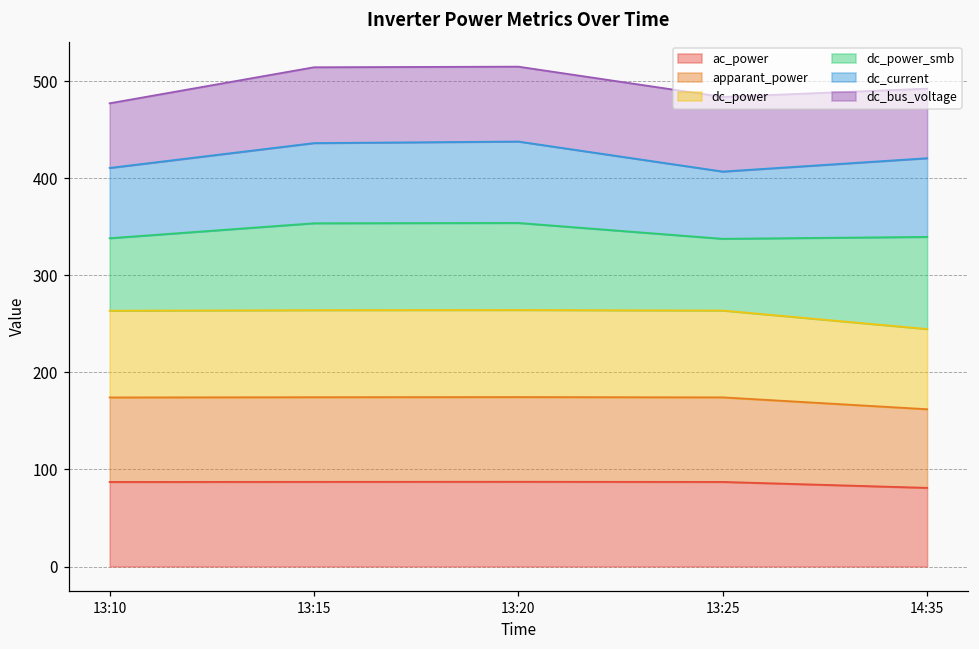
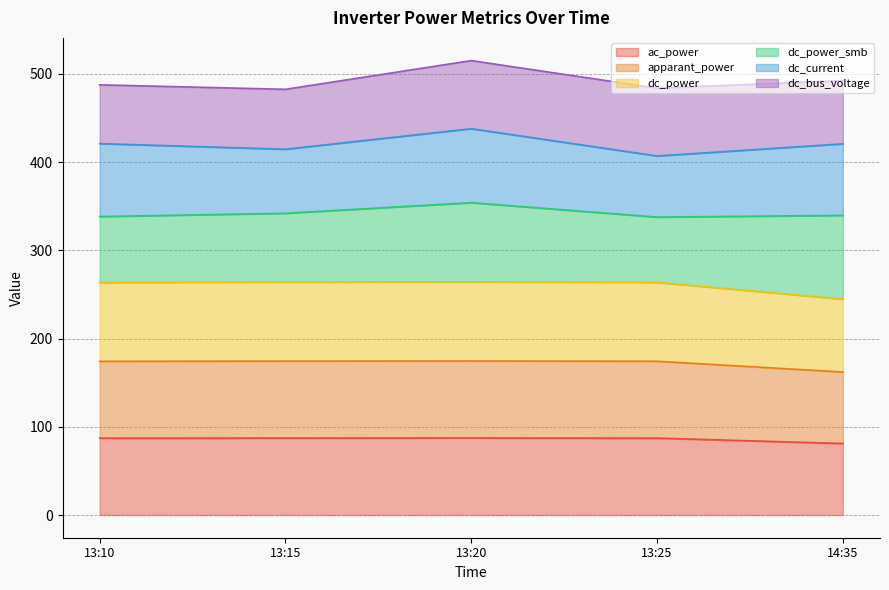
dc_current, 13:10: 70 -> 80
dc_power_smb, 13:15: 90 -> 80
dc_current, 13:15: 80 -> 70
dc_bus_voltage, 13:15: 80 -> 70
